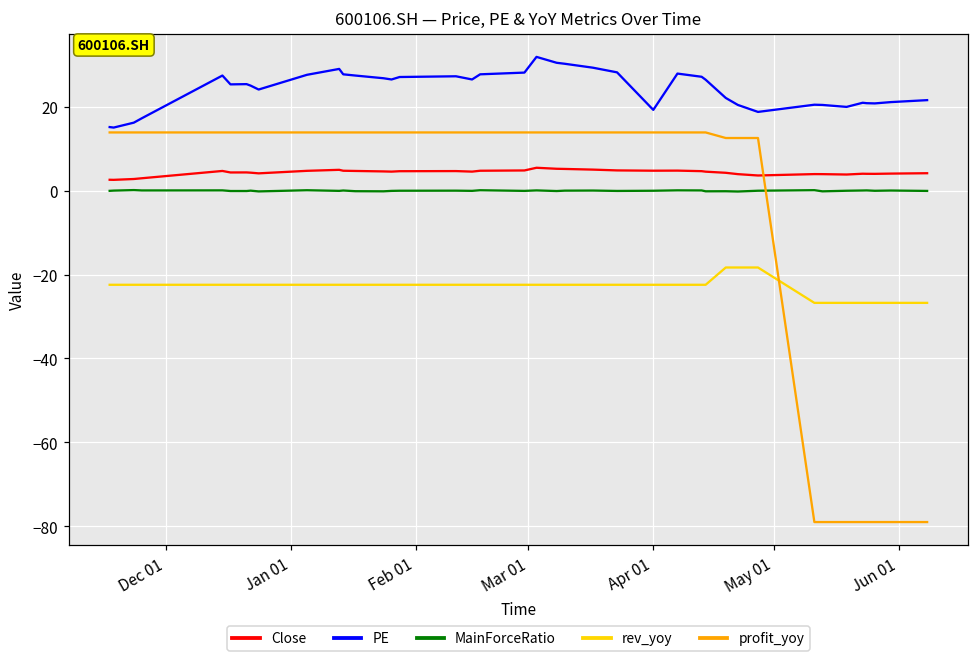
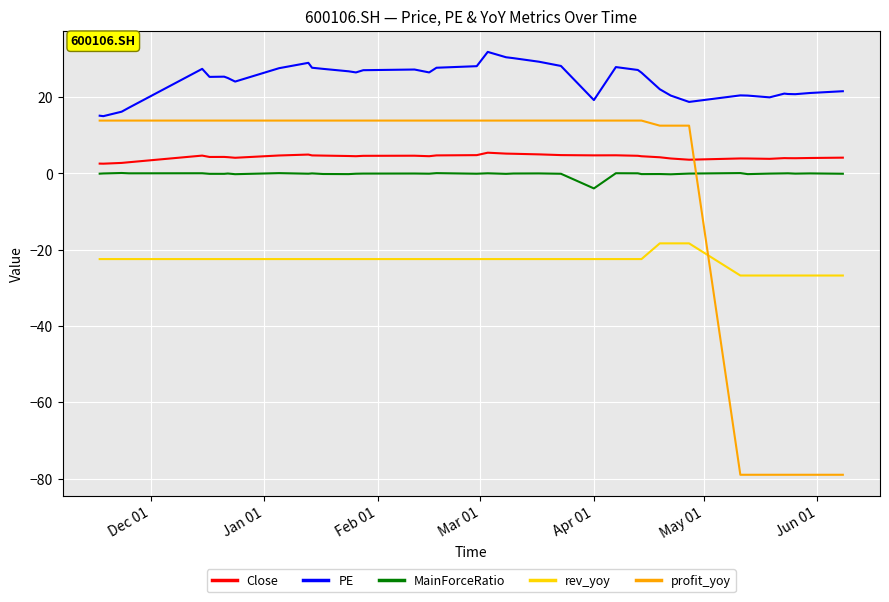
MainForceRatio, Apr 01: 0 -> -4
